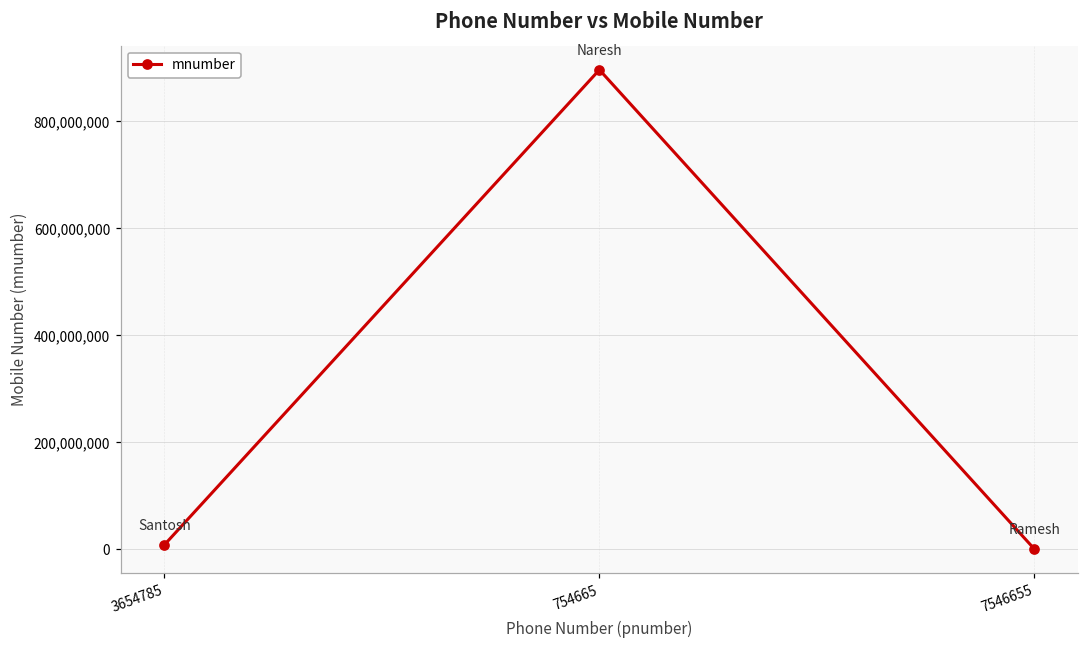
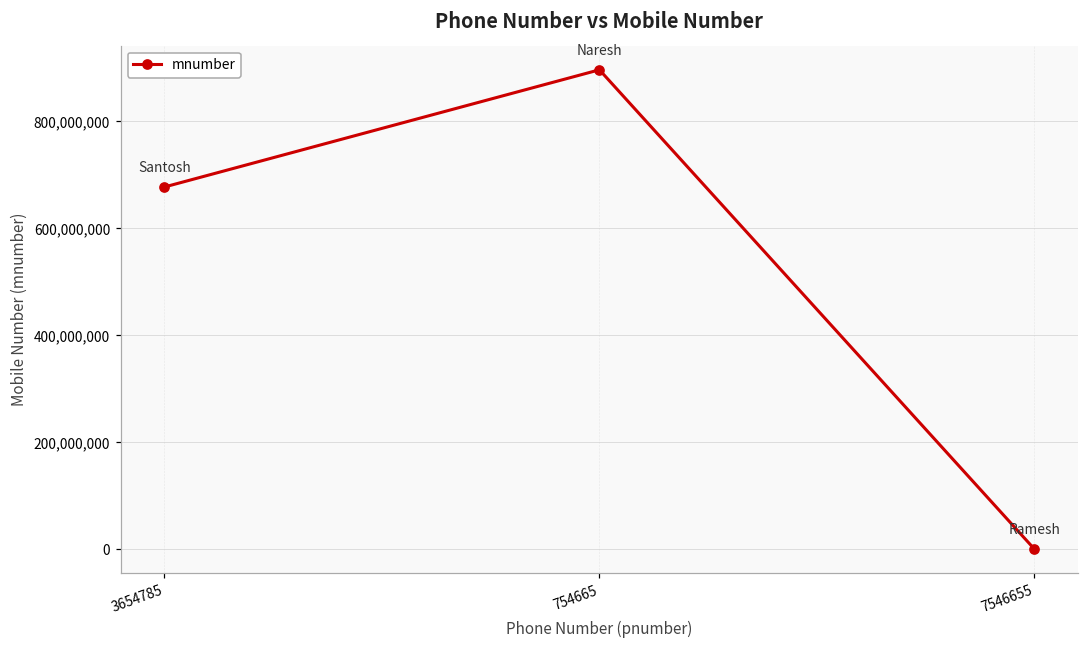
3654785: 10,000,000 -> 680,000,000
